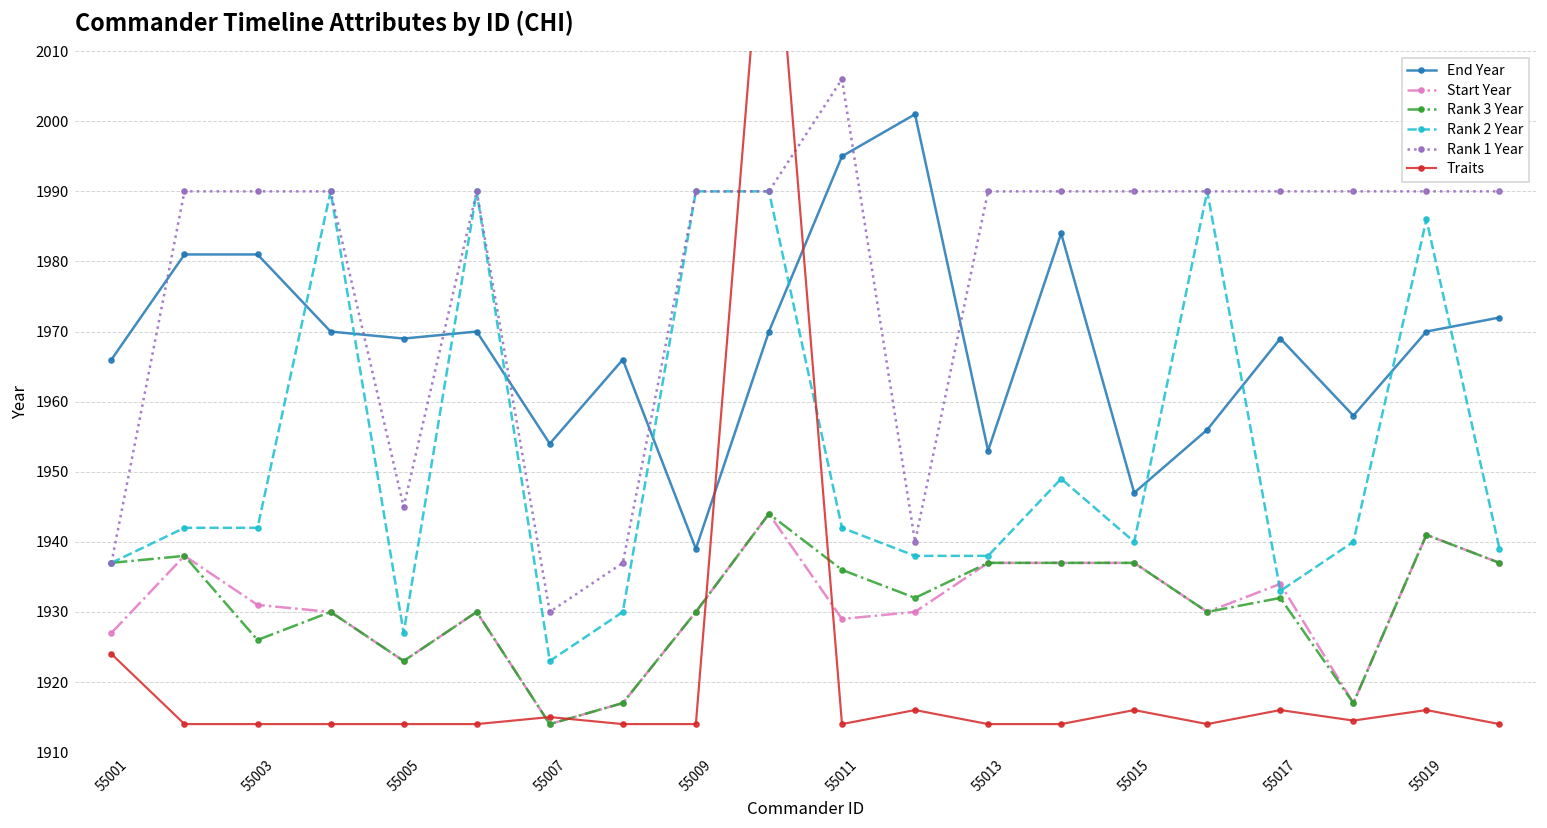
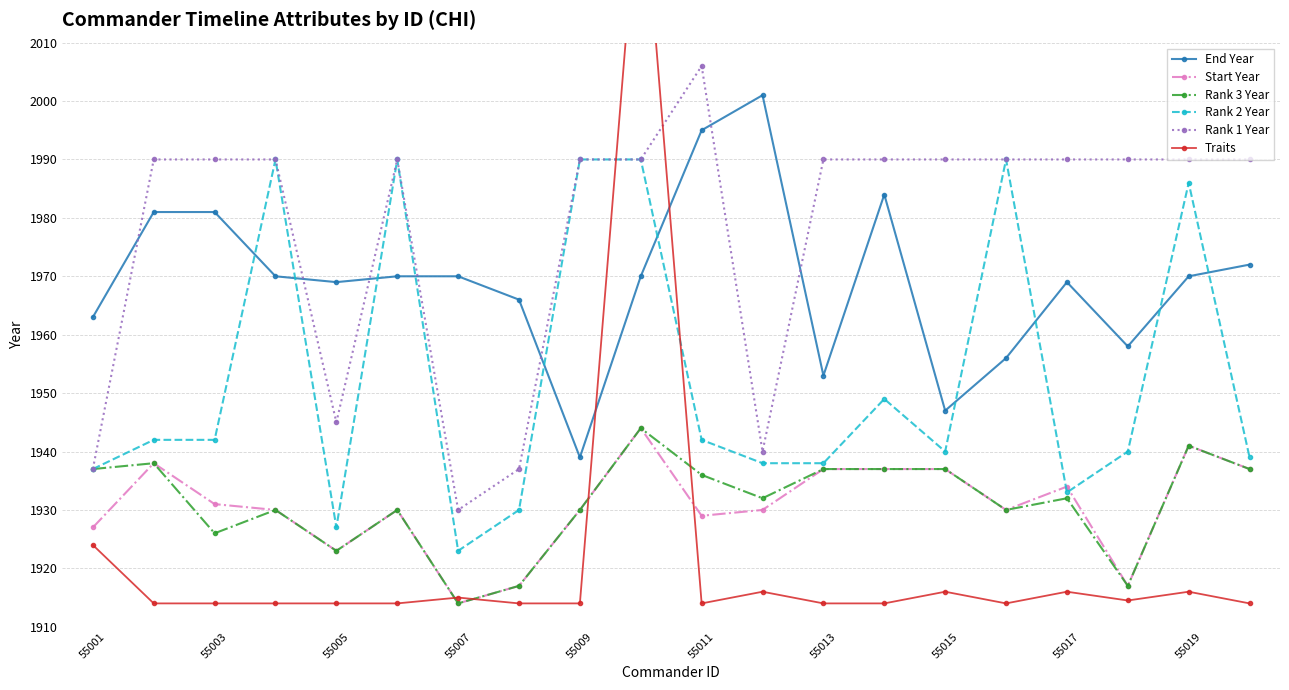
End Year, 55001: 1966 -> 1963
End Year, 55007: 1954 -> 1970
